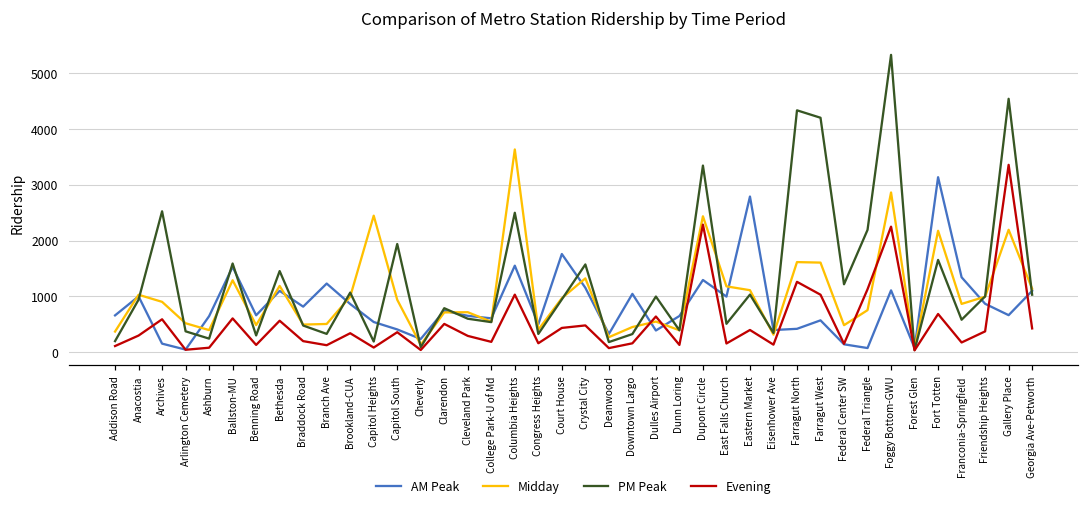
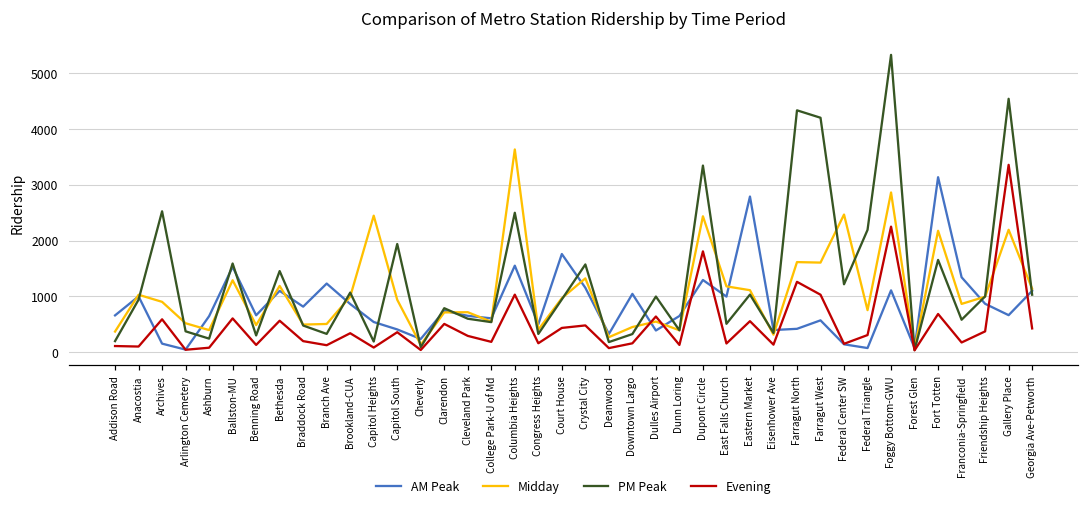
Evening, Anacostia: 300 -> 100
Evening, Dupont Circle: 2300 -> 1800
Evening, Eastern Market: 400 -> 600
Midday, Federal Center SW: 500 -> 2500
Evening, Federal Triangle: 1100 -> 300
